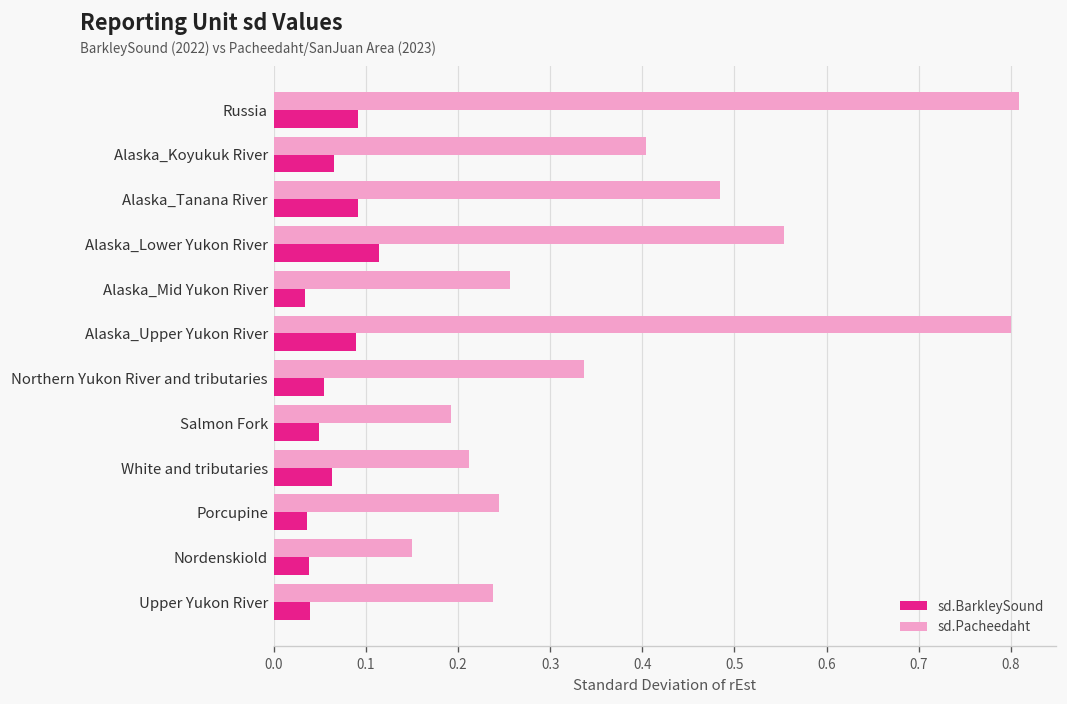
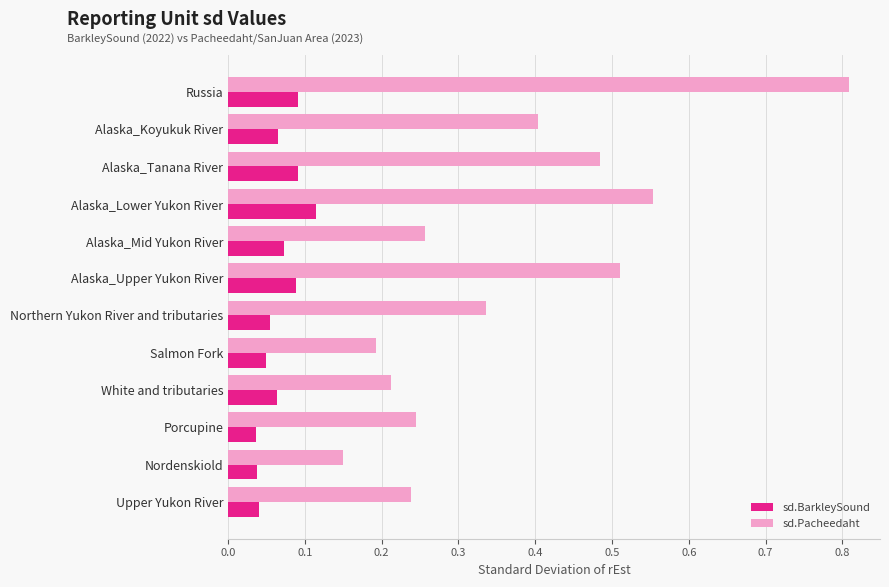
sd.BarkleySound, Alaska_Mid Yukon River: 0.03 -> 0.07
sd.Pacheedaht, Alaska_Upper Yukon River: 0.80 -> 0.51
